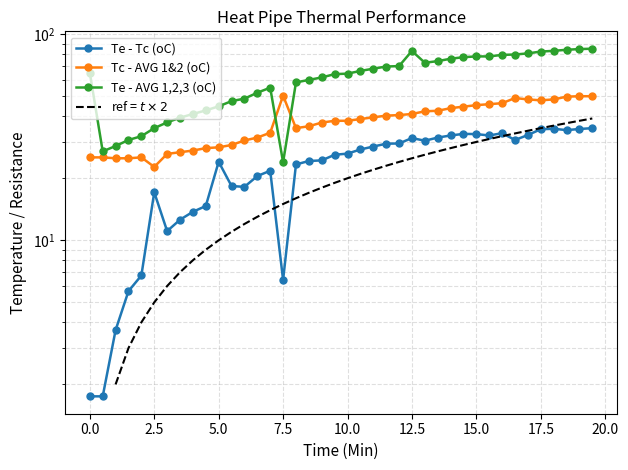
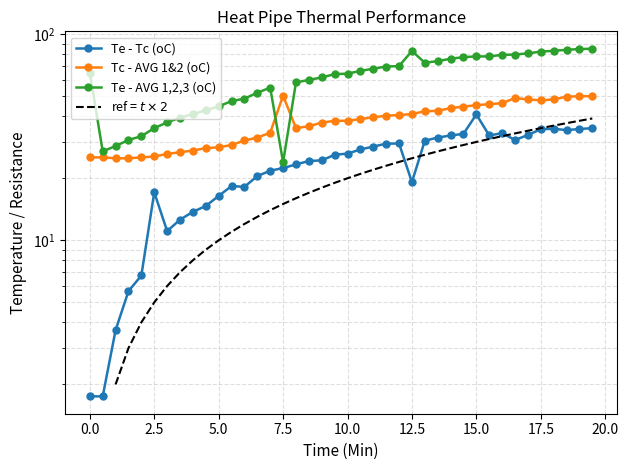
Tc - AVG 1&2 (oC), 2.5: 23 -> 26
Te - Tc (oC), 5.0: 24 -> 16
Te - Tc (oC), 7.5: 6.4 -> 22
Te - Tc (oC), 12.5: 31 -> 19
Te - Tc (oC), 15.0: 33 -> 41
